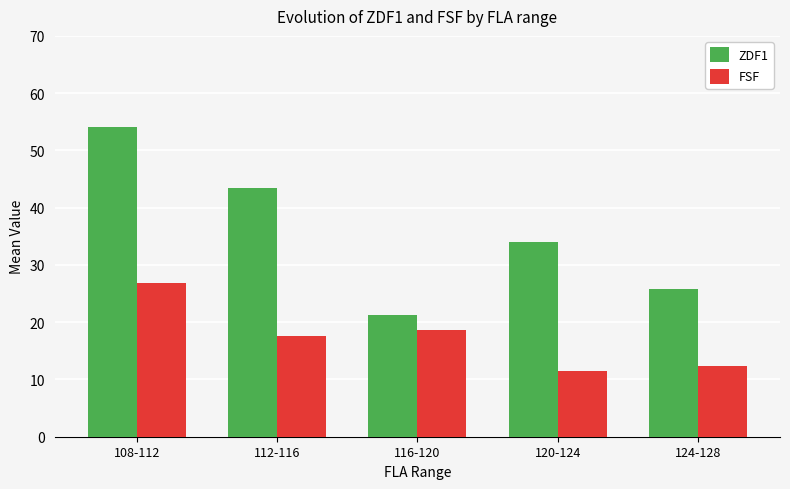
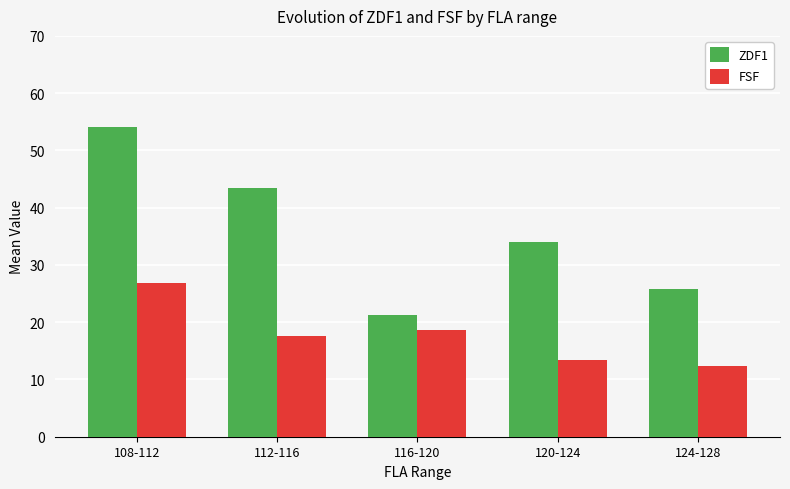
FSF, 120-124: 11 -> 13
